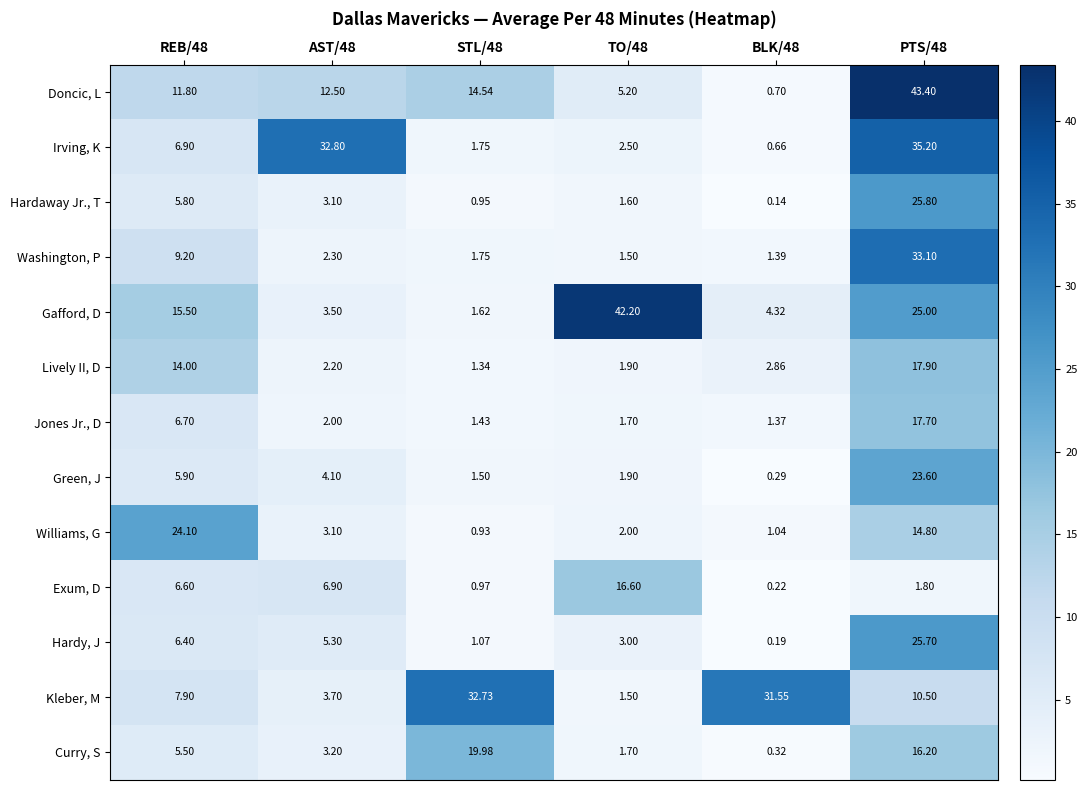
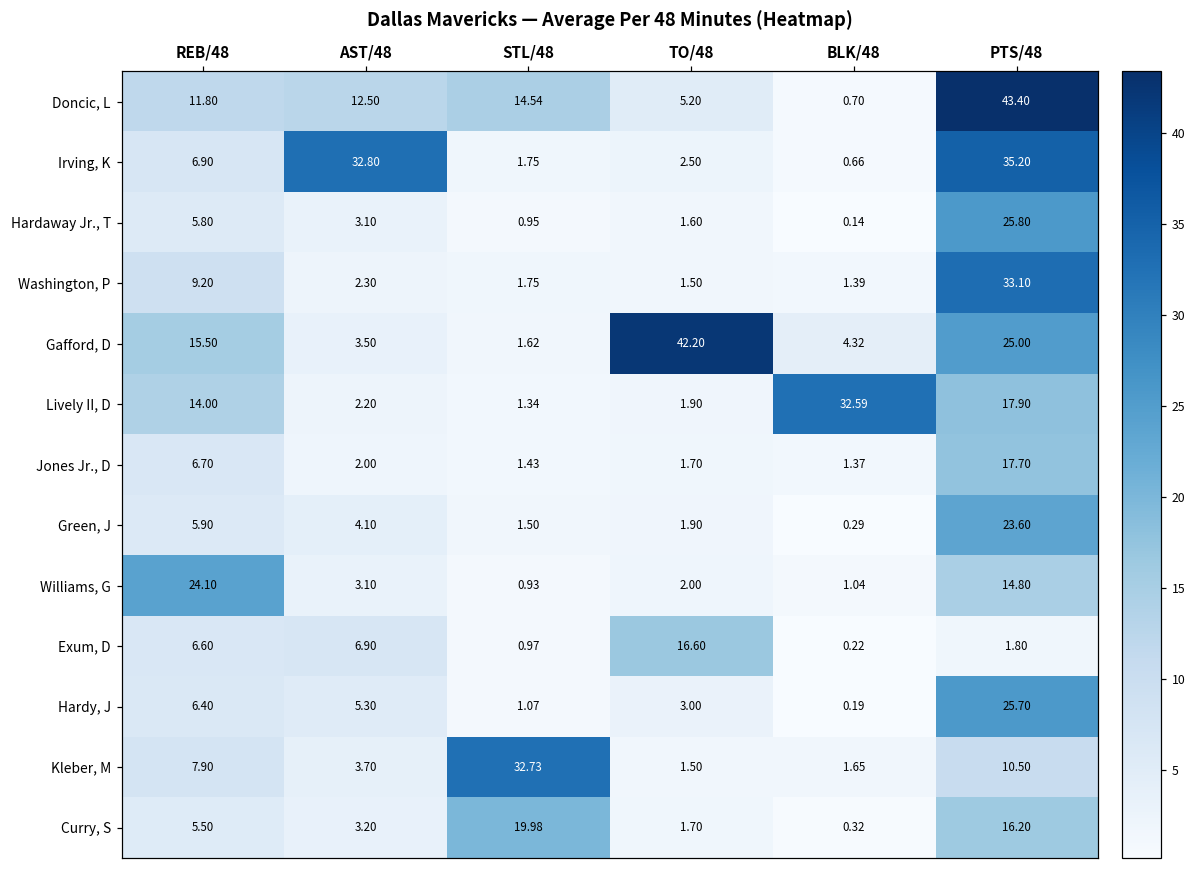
Lively II, D, BLK/48: 2.86 -> 32.59
Kleber, M, BLK/48: 31.55 -> 1.65
